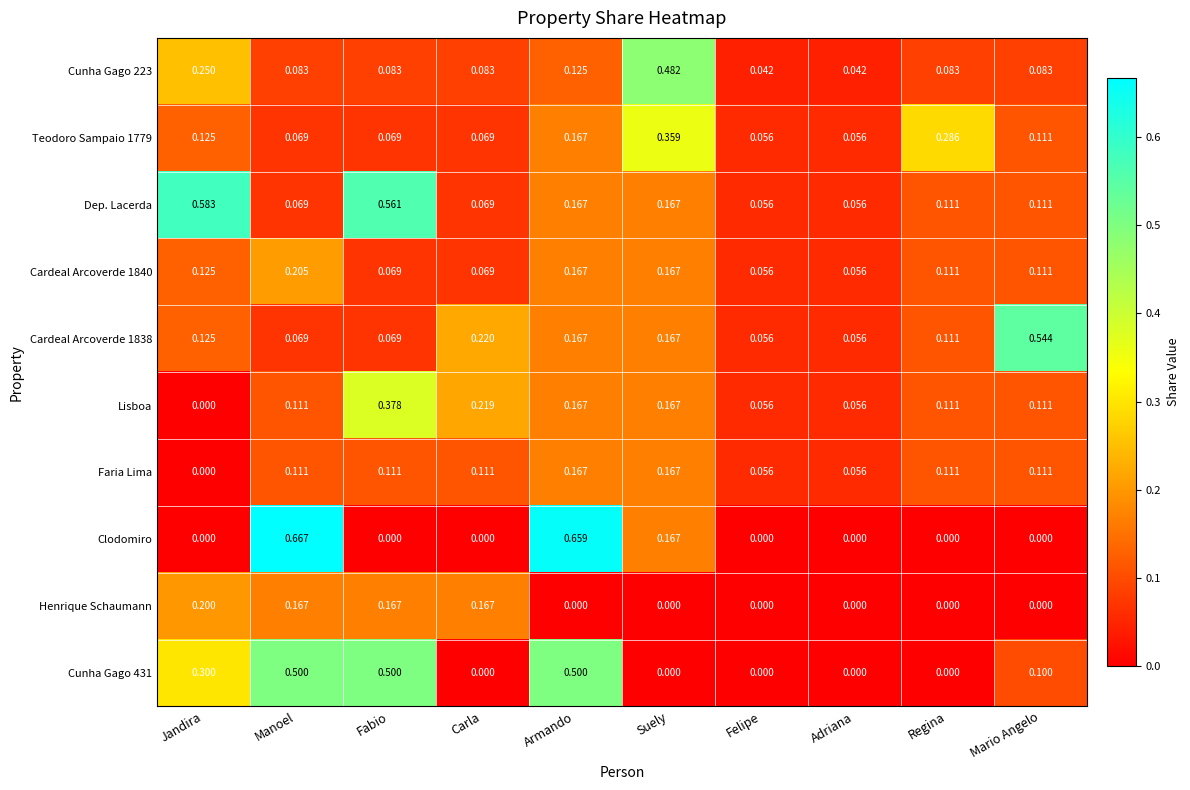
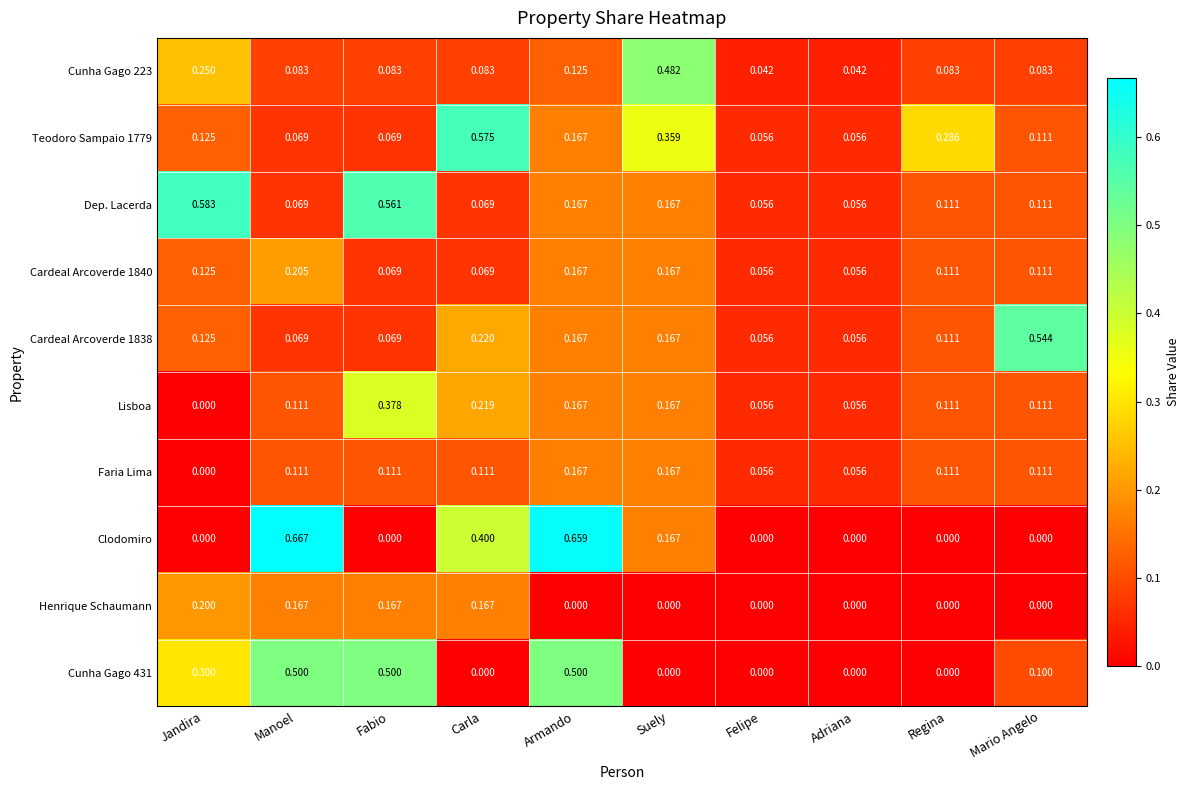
Teodoro Sampaio 1779, Carla: 0.069 -> 0.575
Clodomiro, Carla: 0.000 -> 0.400
